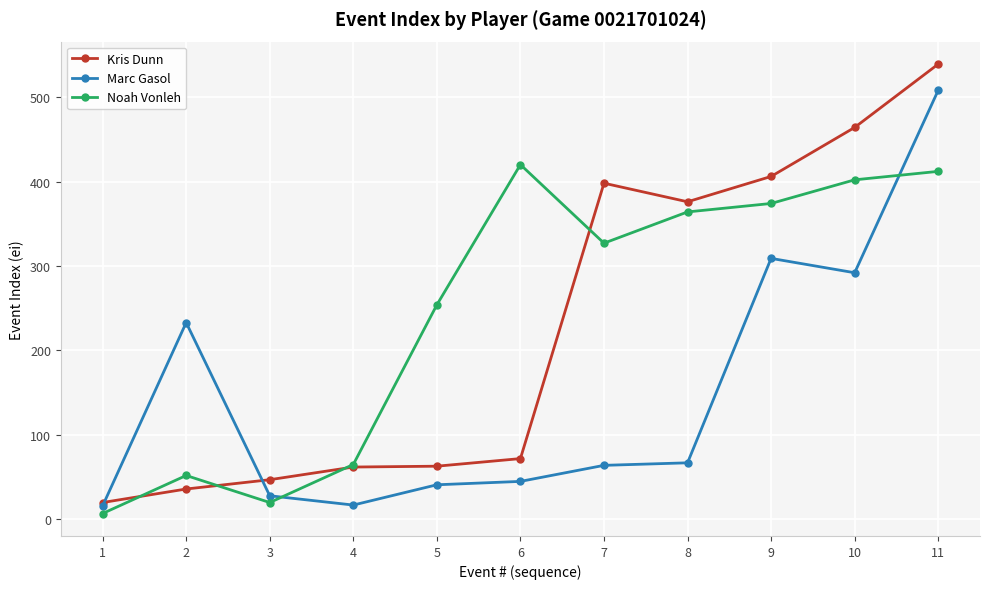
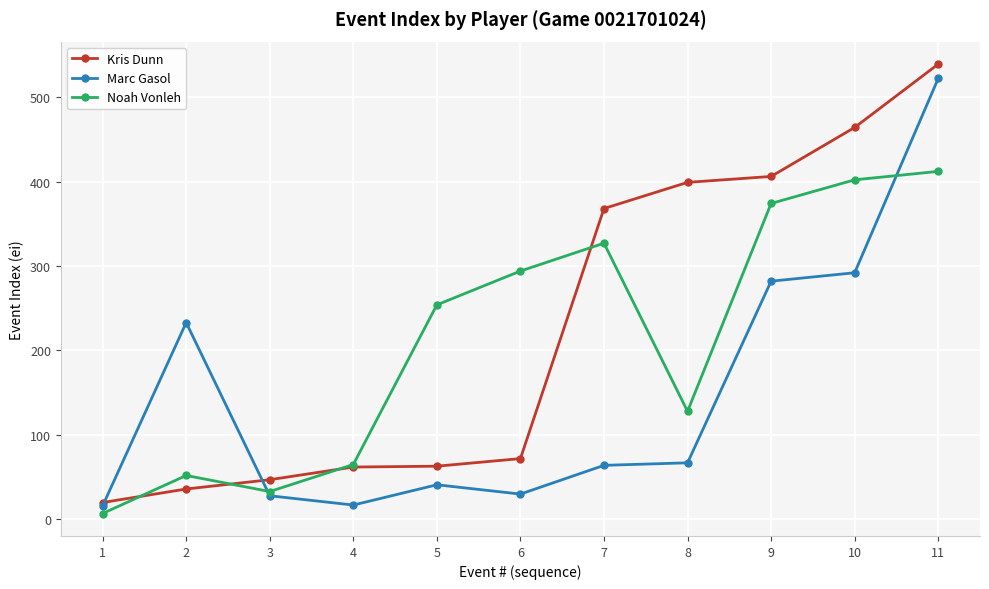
Noah Vonleh, 3: 20 -> 30
Marc Gasol, 6: 50 -> 30
Noah Vonleh, 6: 420 -> 290
Kris Dunn, 7: 400 -> 370
Kris Dunn, 8: 380 -> 400
Noah Vonleh, 8: 360 -> 130
Marc Gasol, 9: 310 -> 280
Marc Gasol, 11: 510 -> 520
